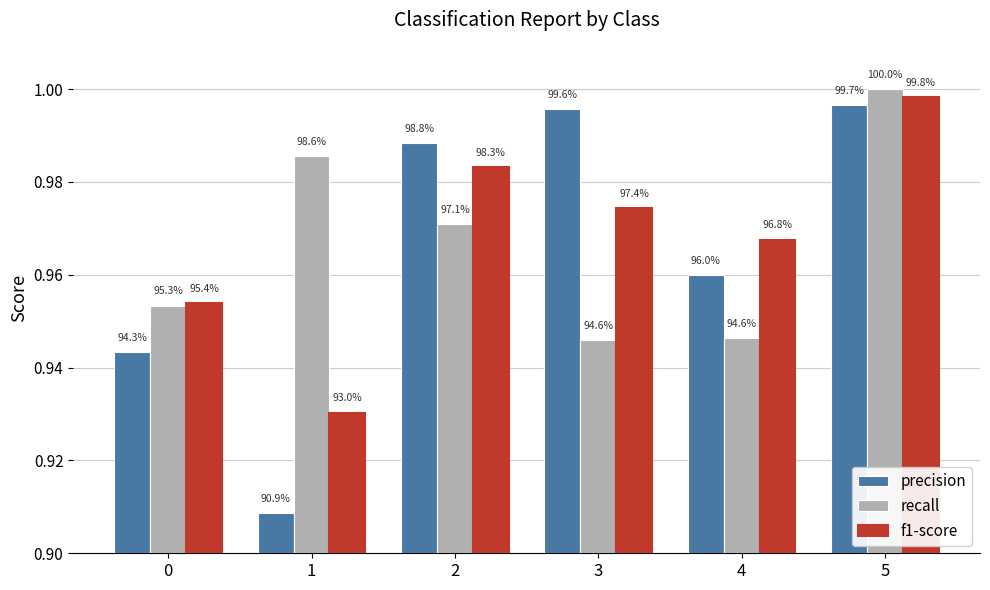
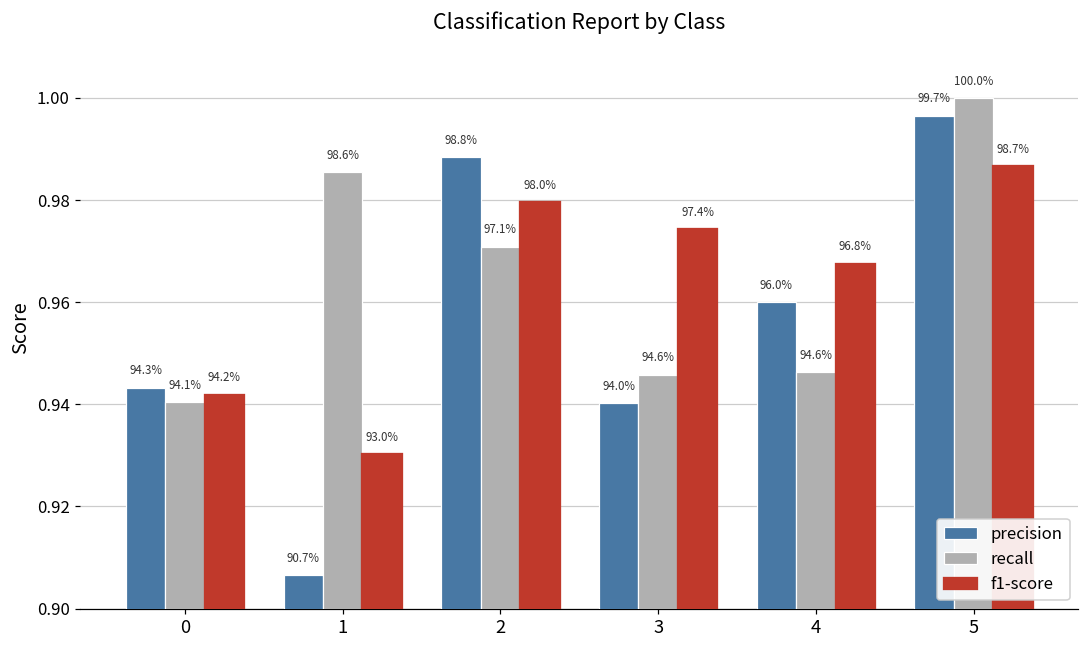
recall, 0: 95.3% -> 94.1%
f1-score, 0: 95.4% -> 94.2%
precision, 1: 90.9% -> 90.7%
f1-score, 2: 98.3% -> 98.0%
precision, 3: 99.6% -> 94.0%
f1-score, 5: 99.8% -> 98.7%
